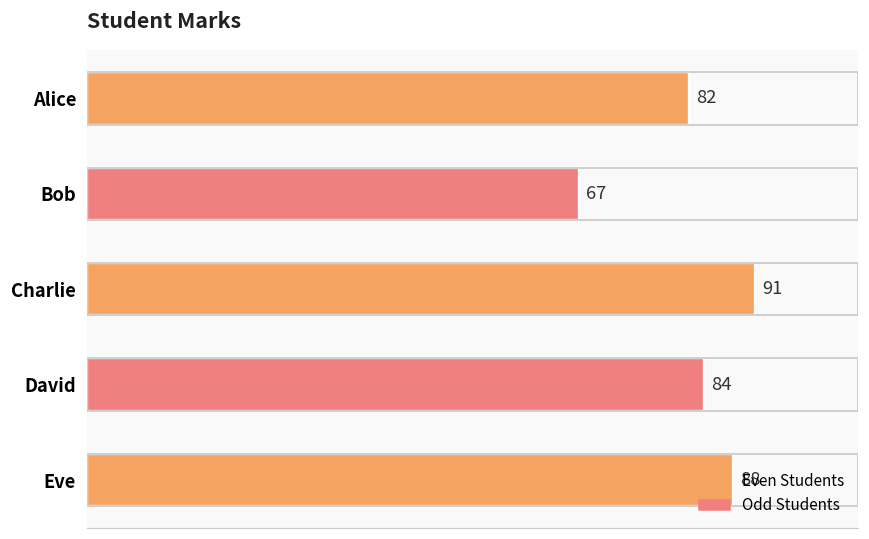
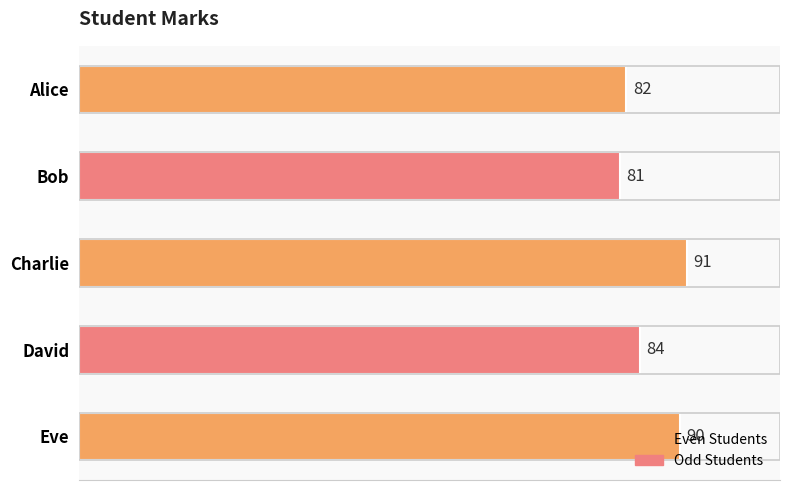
Bob: 67 -> 81
Eve: 88 -> 90
